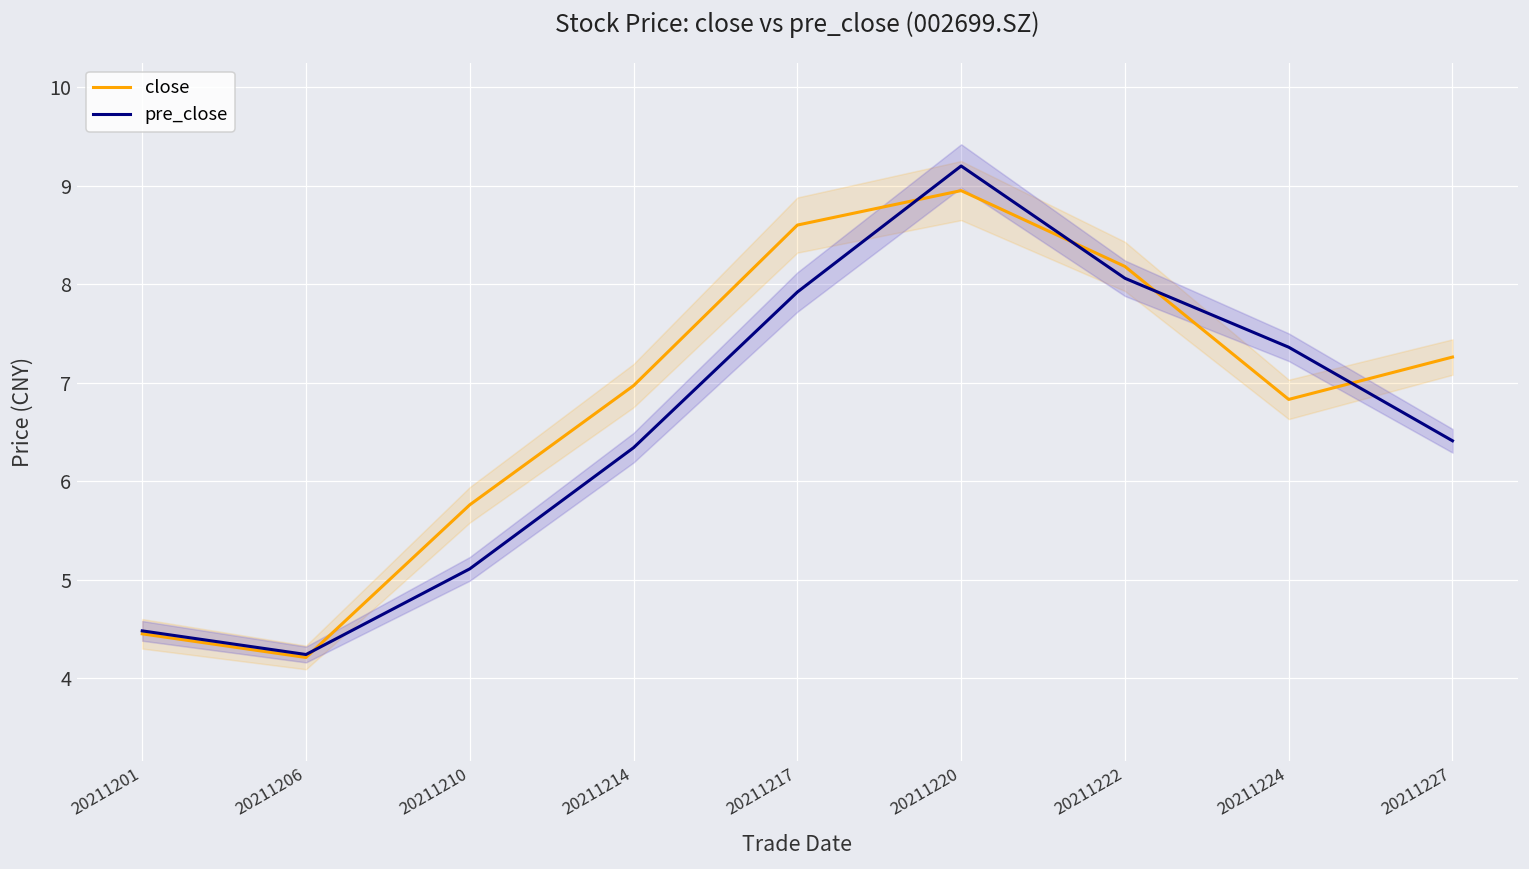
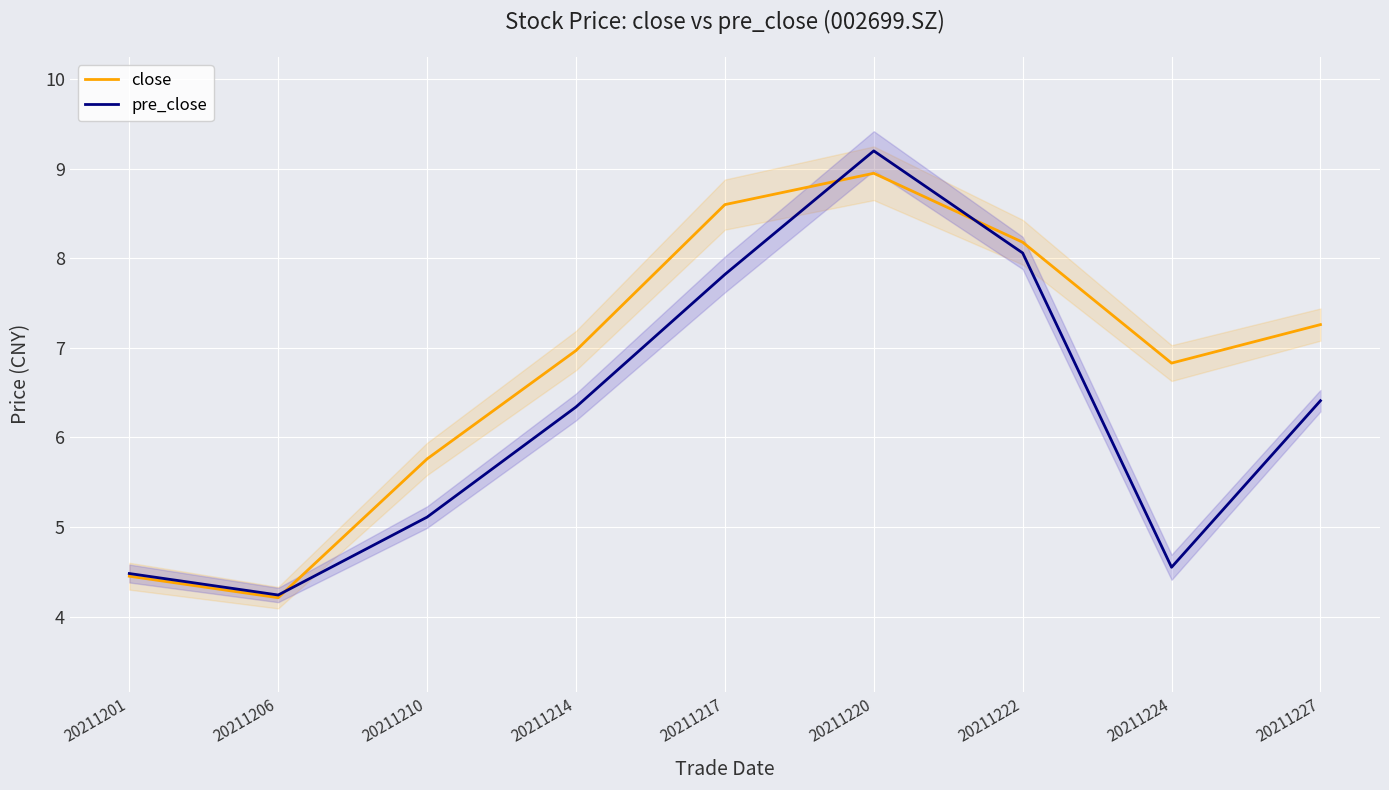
pre_close, 20211217: 7.9 -> 7.8
pre_close, 20211224: 7.4 -> 4.6
